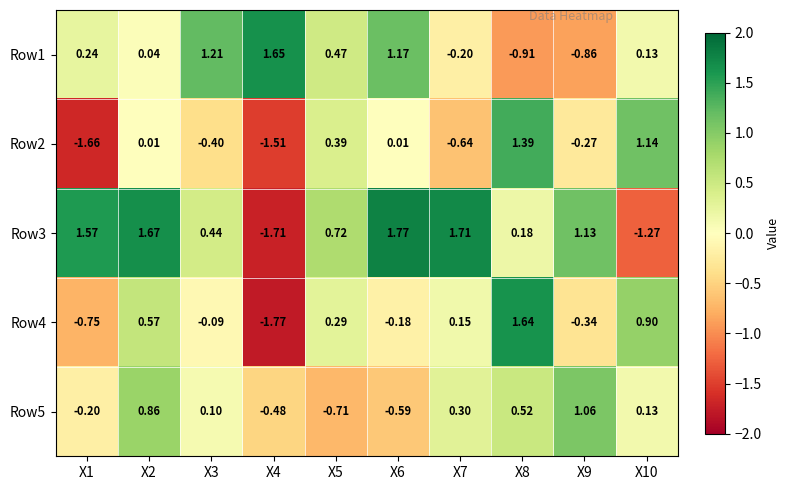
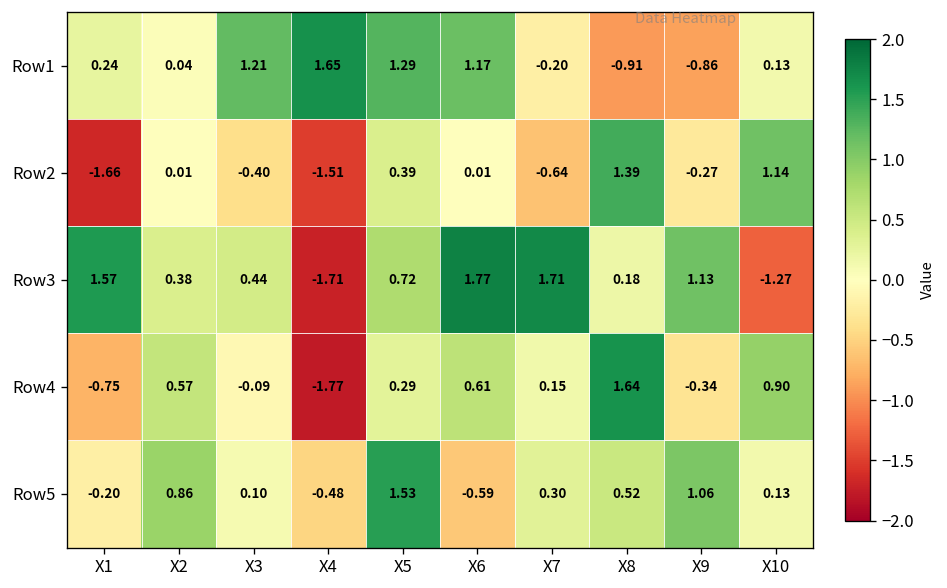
Row1, X5: 0.47 -> 1.29
Row3, X2: 1.67 -> 0.38
Row4, X6: -0.18 -> 0.61
Row5, X5: -0.71 -> 1.53
